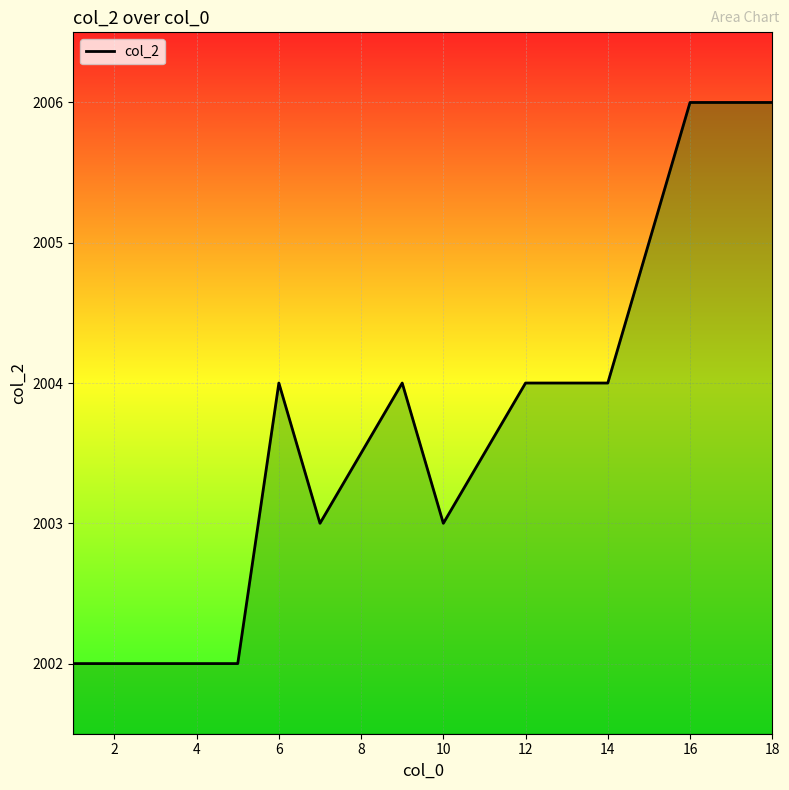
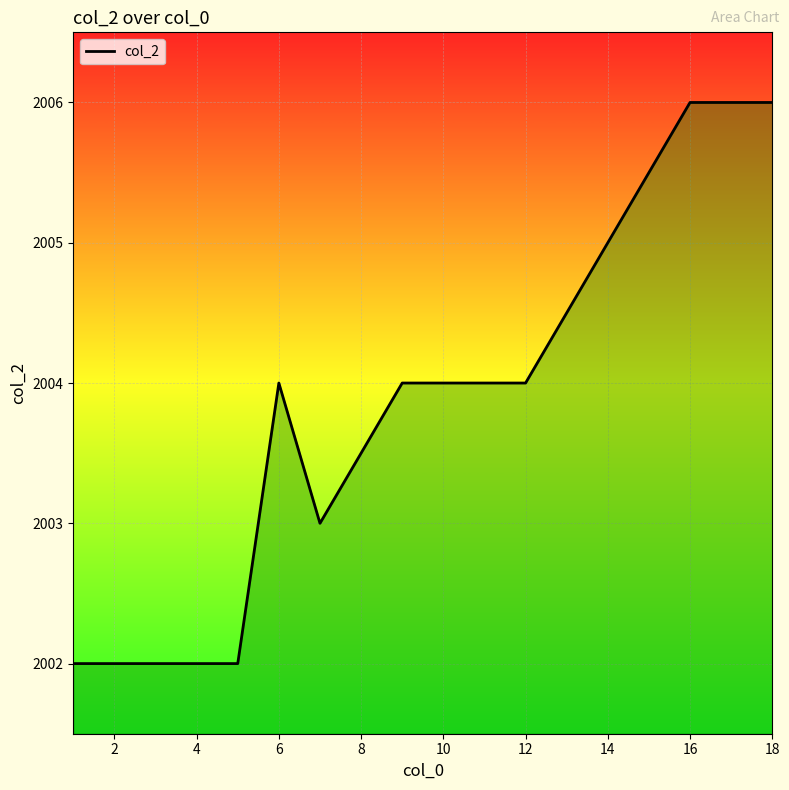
10: 2003 -> 2004
14: 2004 -> 2005
